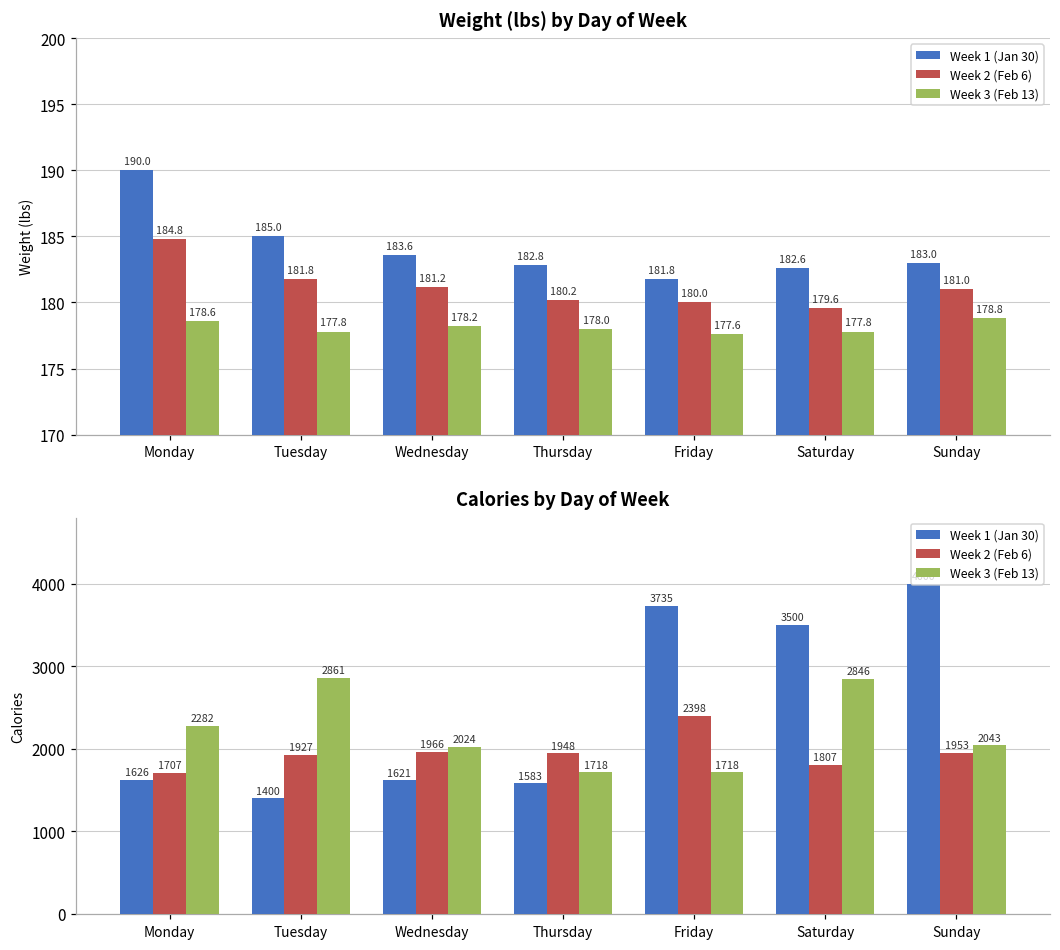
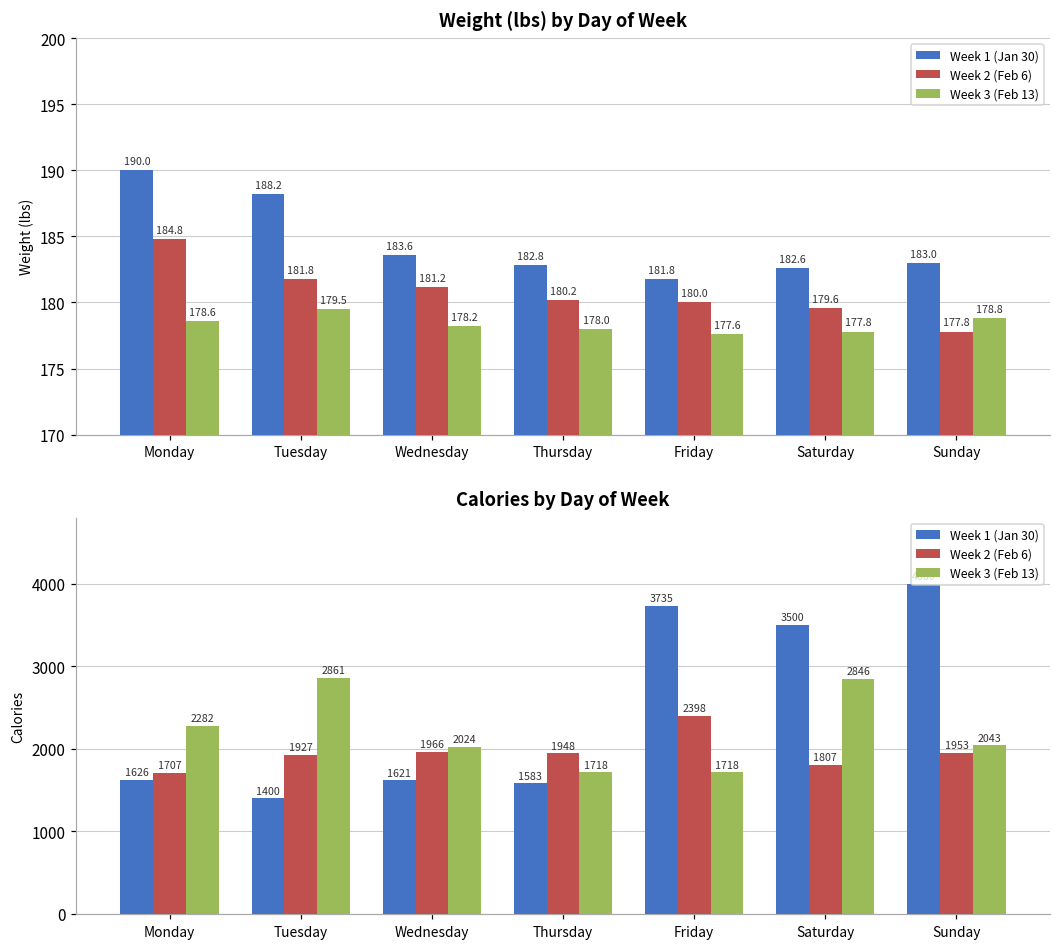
Weight (lbs) by Day of Week, Week 1 (Jan 30), Tuesday: 185.0 -> 188.2
Weight (lbs) by Day of Week, Week 3 (Feb 13), Tuesday: 177.8 -> 179.5
Weight (lbs) by Day of Week, Week 2 (Feb 6), Sunday: 181.0 -> 177.8
